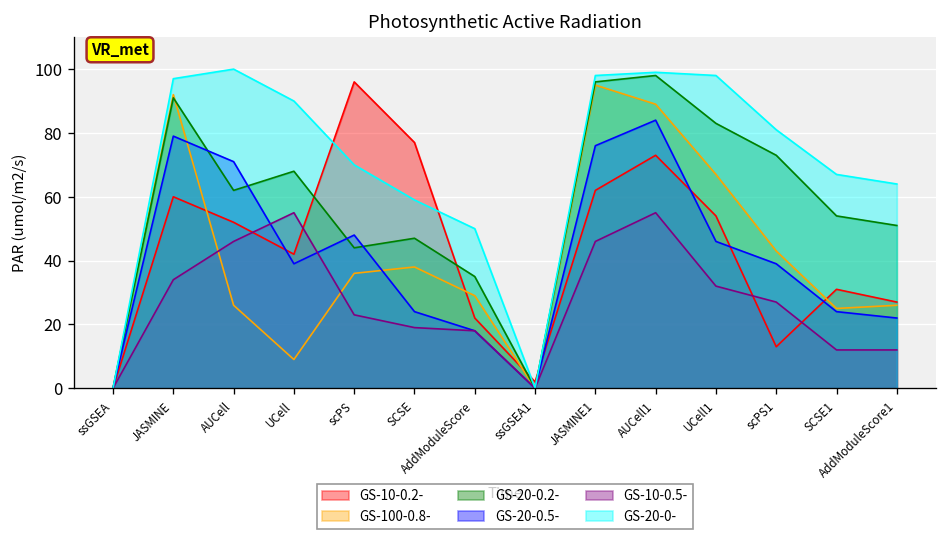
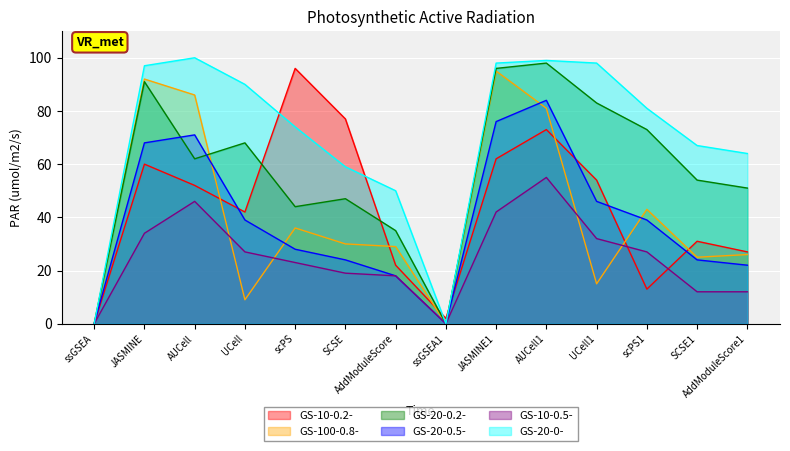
GS-20-0.5-, JASMINE: 79 -> 68
GS-100-0.8-, AUCell: 26 -> 86
GS-10-0.5-, UCell: 55 -> 27
GS-20-0.5-, scPS: 48 -> 28
GS-20-0-, scPS: 70 -> 74
GS-100-0.8-, SCSE: 38 -> 30
GS-10-0.5-, JASMINE1: 46 -> 42
GS-100-0.8-, AUCell1: 89 -> 81
GS-100-0.8-, UCell1: 67 -> 15
